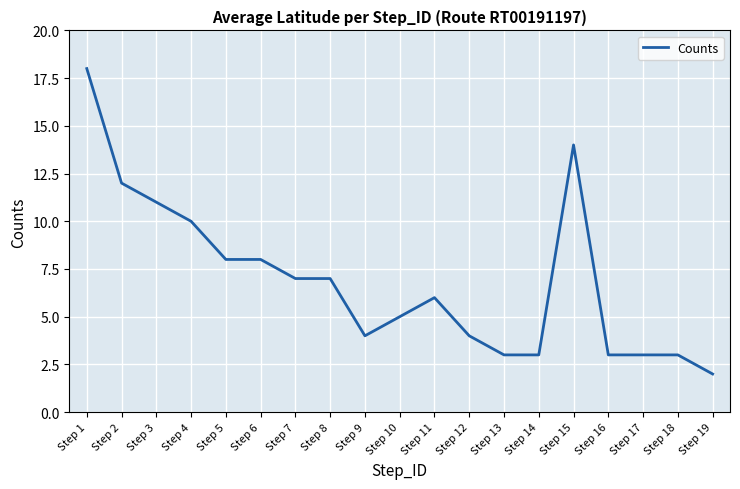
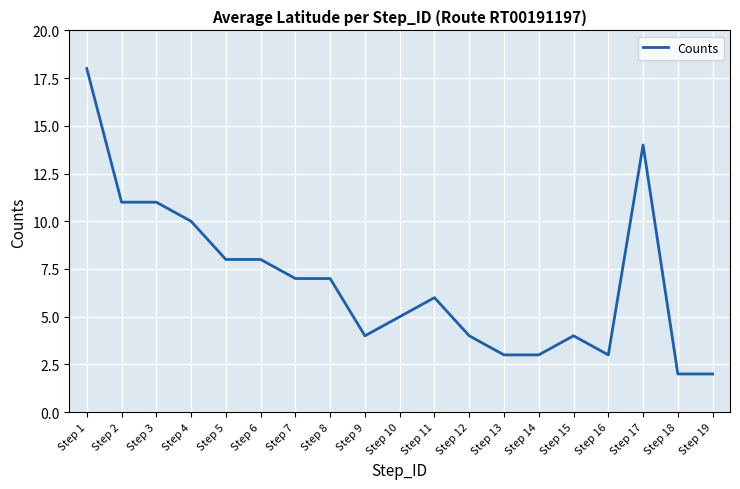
Step 2: 12 -> 11
Step 15: 14 -> 4
Step 17: 3 -> 14
Step 18: 3 -> 2
